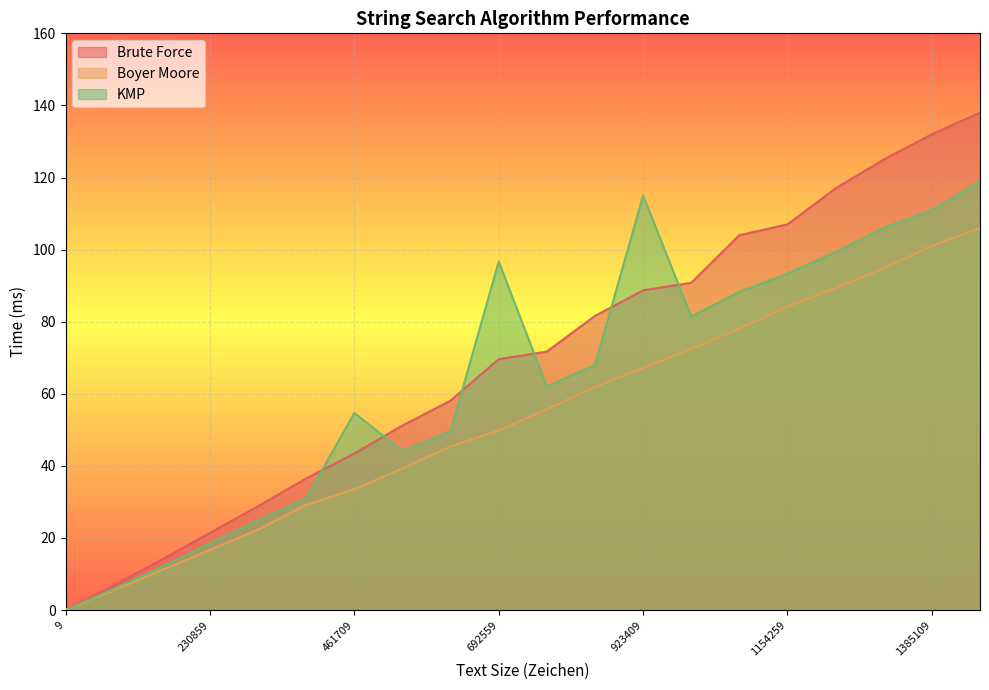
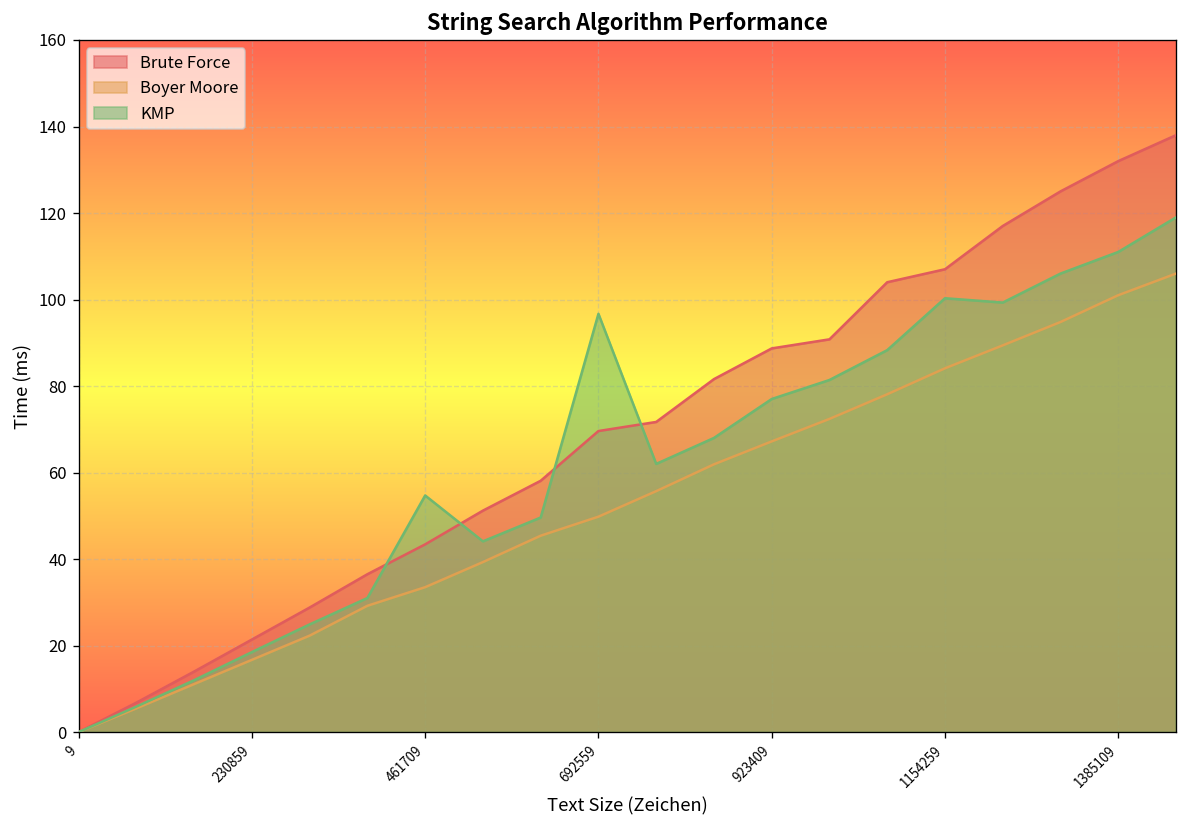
KMP, 923409: 115 -> 77
KMP, 1154259: 93 -> 100
